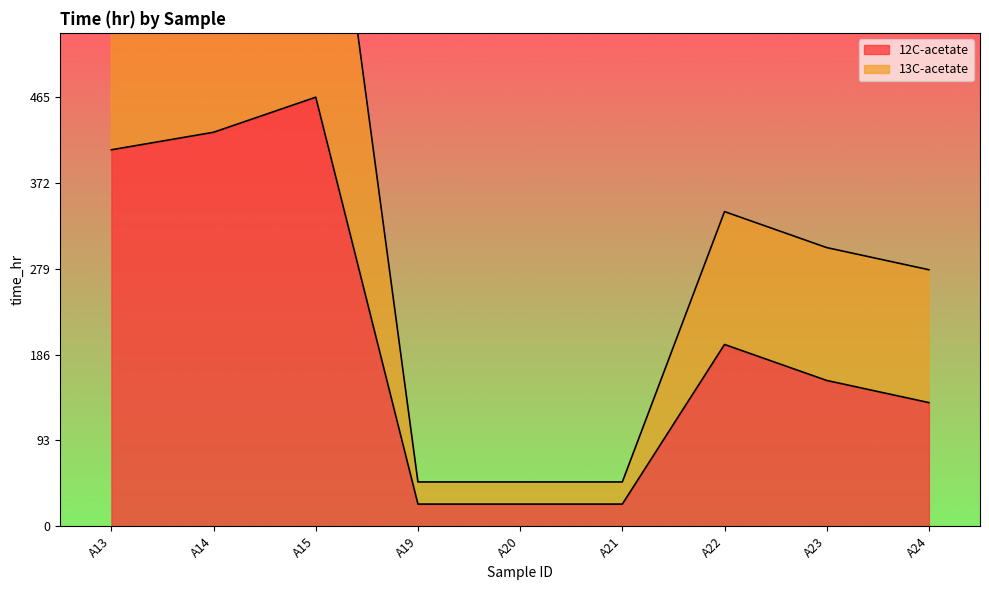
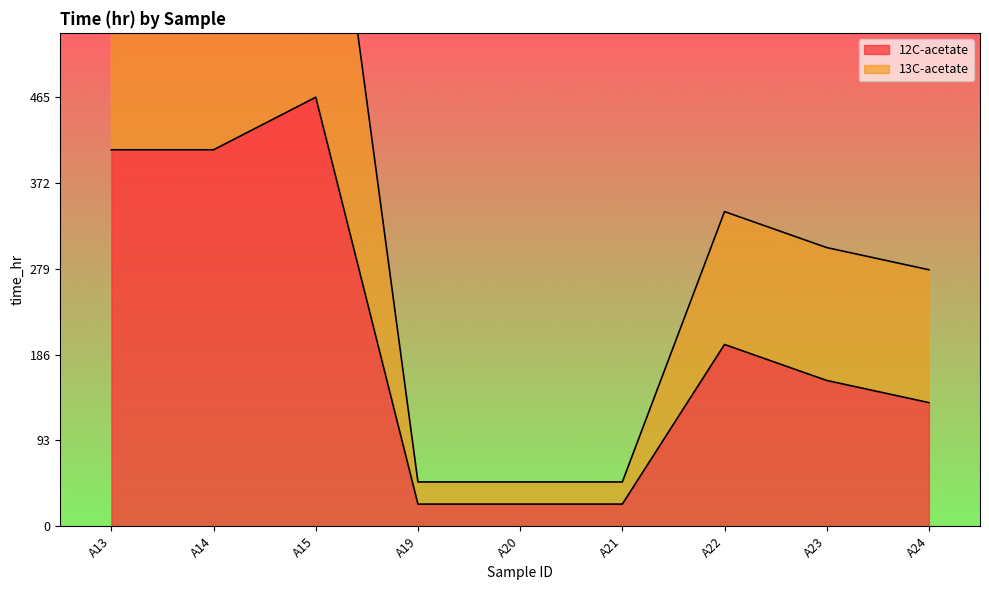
12C-acetate, A14: 430 -> 410
